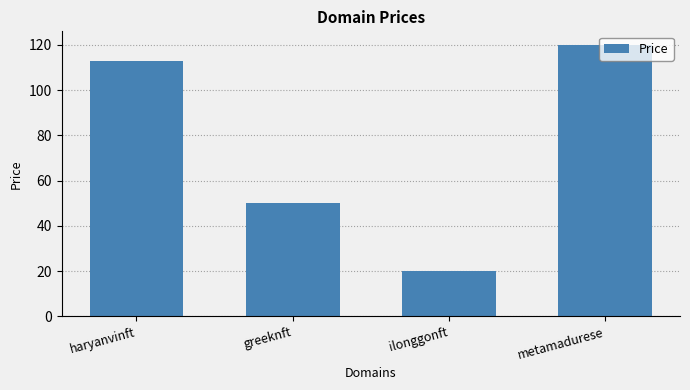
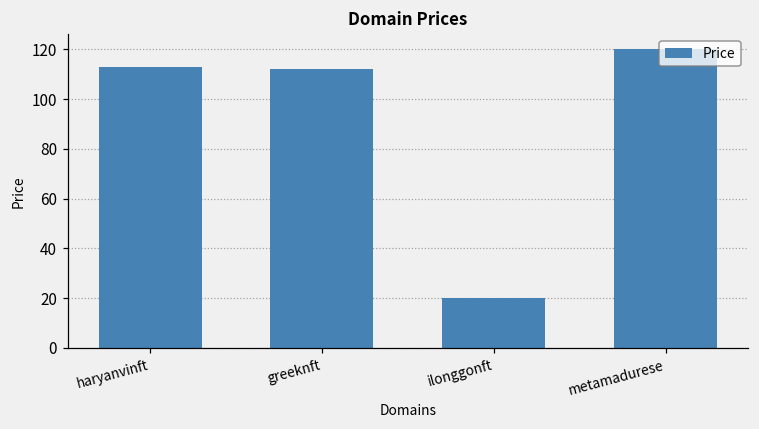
greeknft: 50 -> 112
